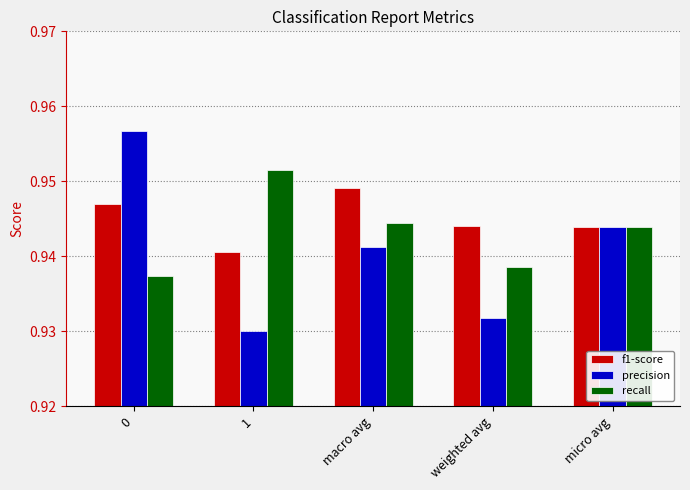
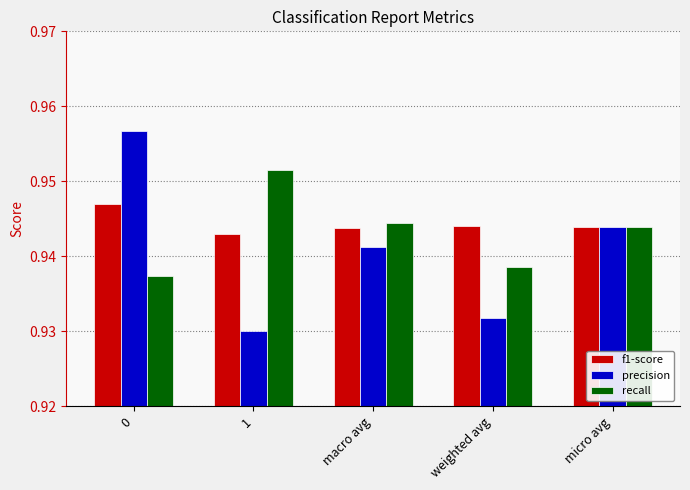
f1-score, 1: 0.941 -> 0.943
f1-score, macro avg: 0.949 -> 0.944
